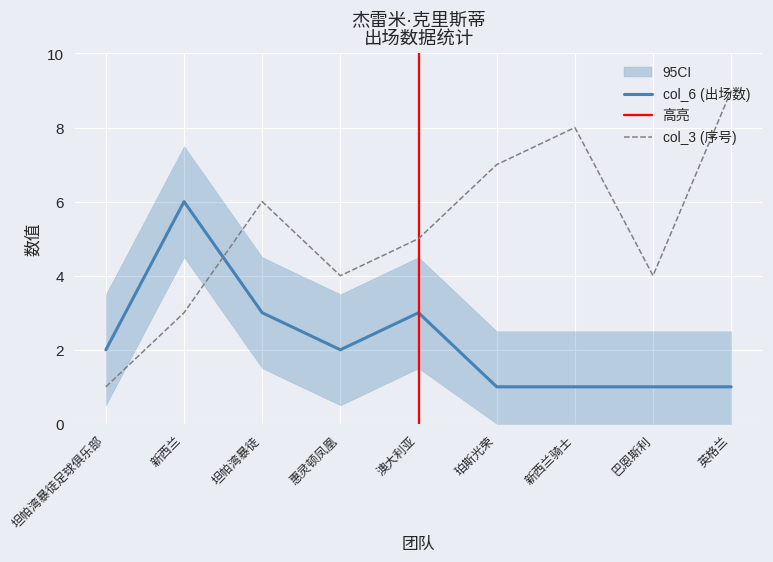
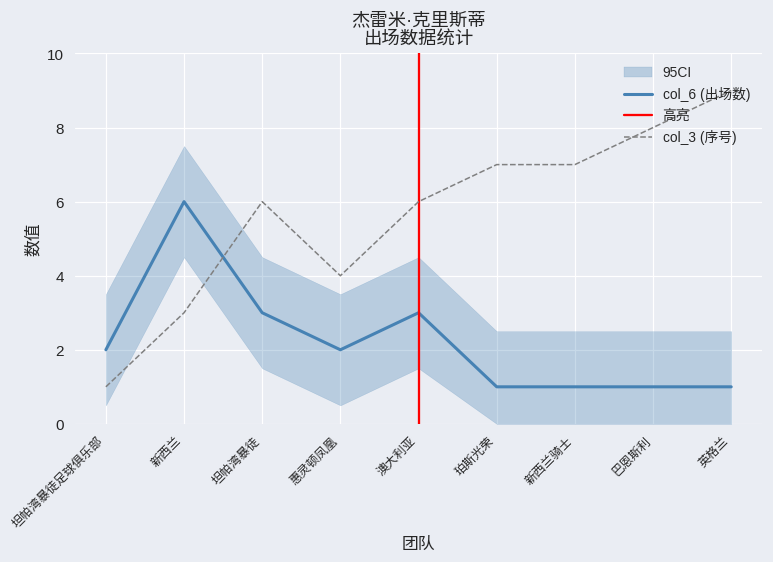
col_3 (序号), 澳大利亚: 5 -> 6
col_3 (序号), 新西兰骑士: 8 -> 7
col_3 (序号), 巴恩斯利: 4 -> 8
